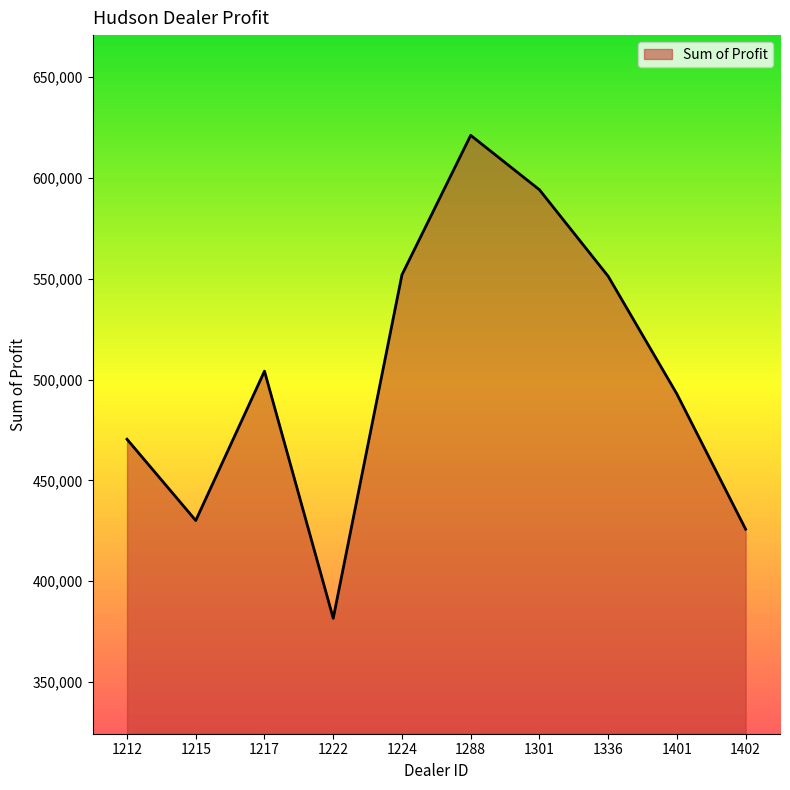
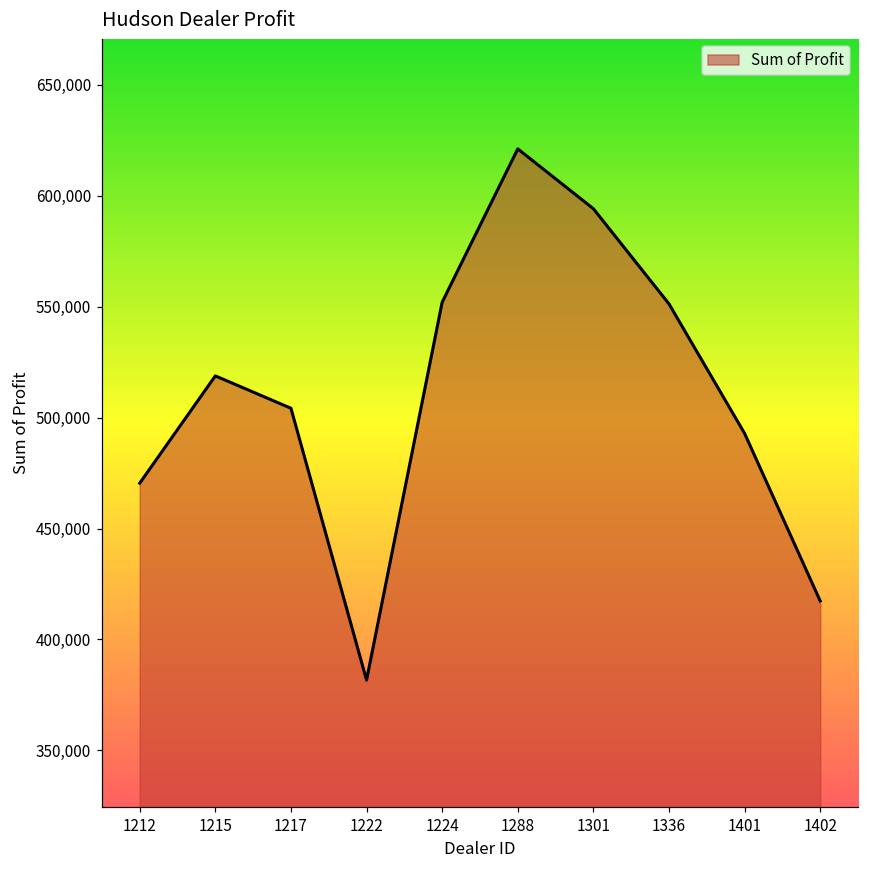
1215: 430,000 -> 519,000
1402: 426,000 -> 417,000
